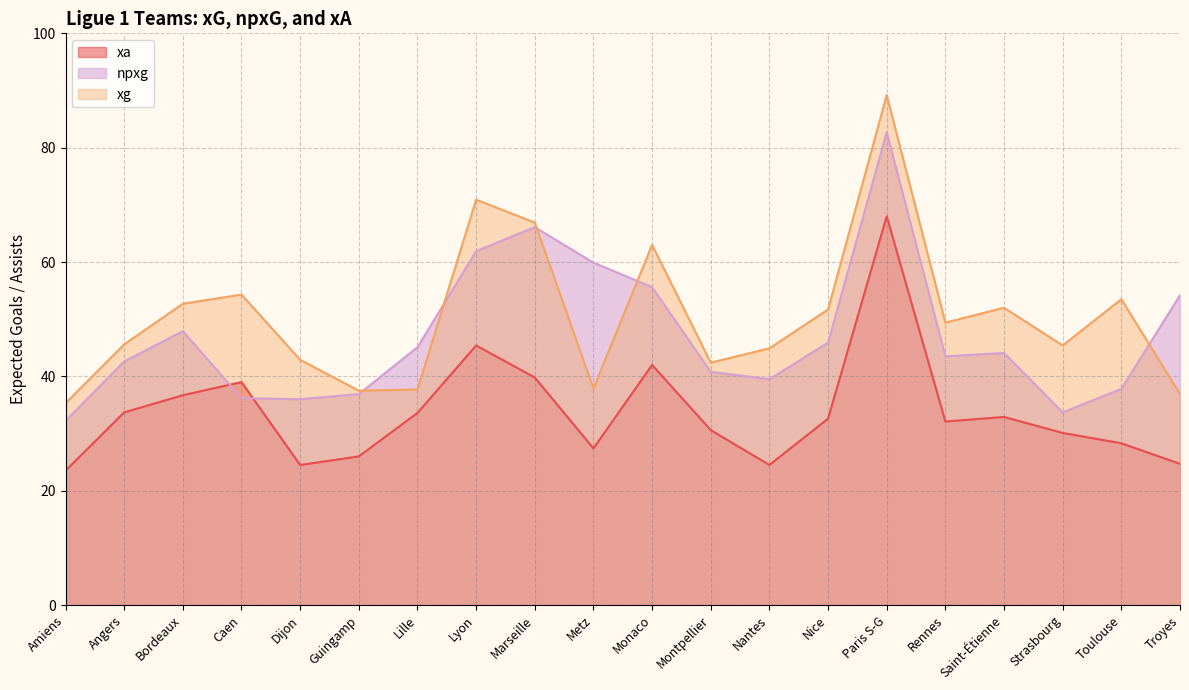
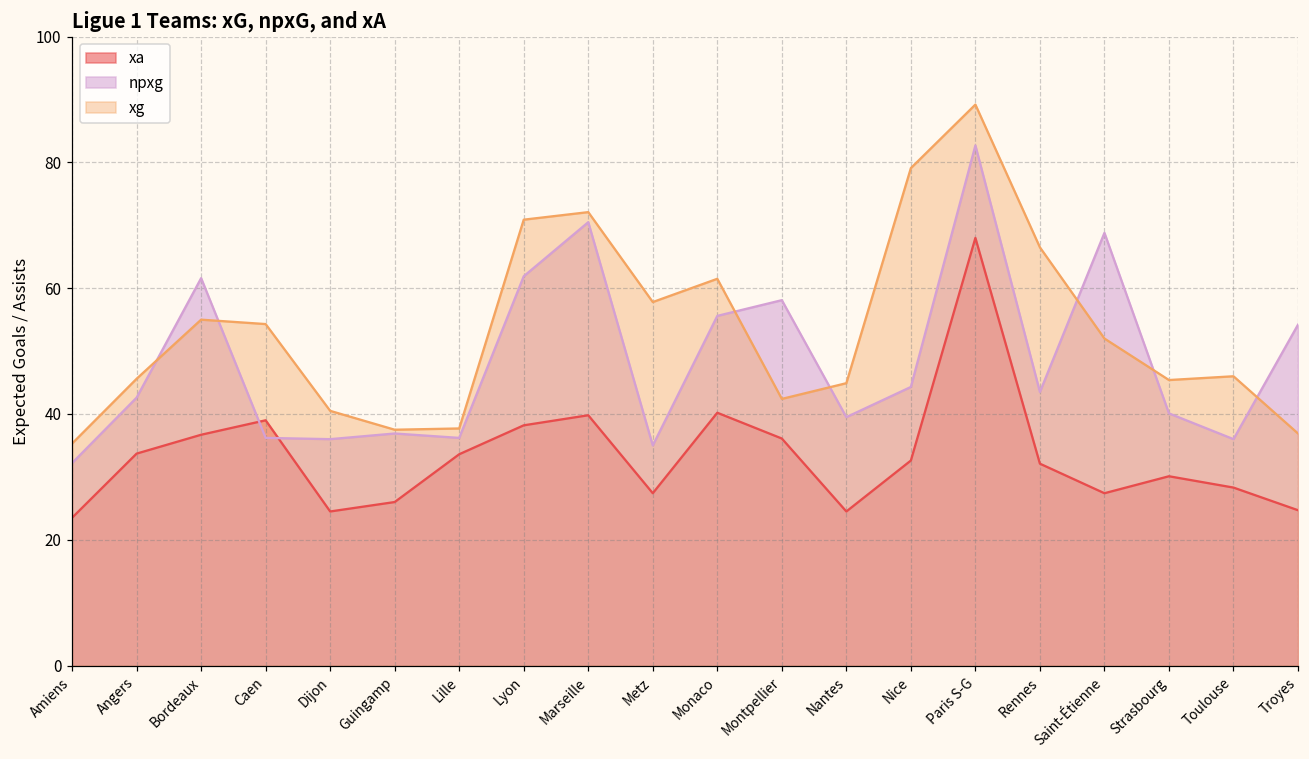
npxg, Bordeaux: 48 -> 62
xg, Bordeaux: 53 -> 55
xg, Dijon: 43 -> 41
npxg, Lille: 45 -> 36
xa, Lyon: 45 -> 38
npxg, Marseille: 66 -> 71
xg, Marseille: 67 -> 72
npxg, Metz: 60 -> 35
xg, Metz: 38 -> 58
xa, Monaco: 42 -> 40
xg, Monaco: 63 -> 62
xa, Montpellier: 31 -> 36
npxg, Montpellier: 41 -> 58
npxg, Nice: 46 -> 44
xg, Nice: 52 -> 79
xg, Rennes: 49 -> 67
xa, Saint-Étienne: 33 -> 27
npxg, Saint-Étienne: 44 -> 69
npxg, Strasbourg: 34 -> 40
npxg, Toulouse: 38 -> 36
xg, Toulouse: 54 -> 46
